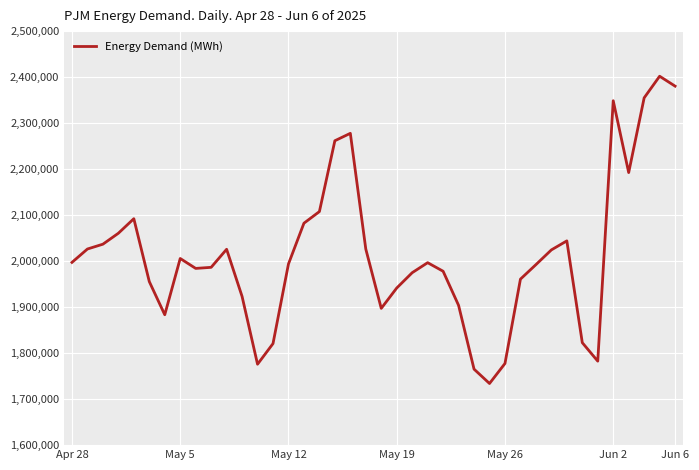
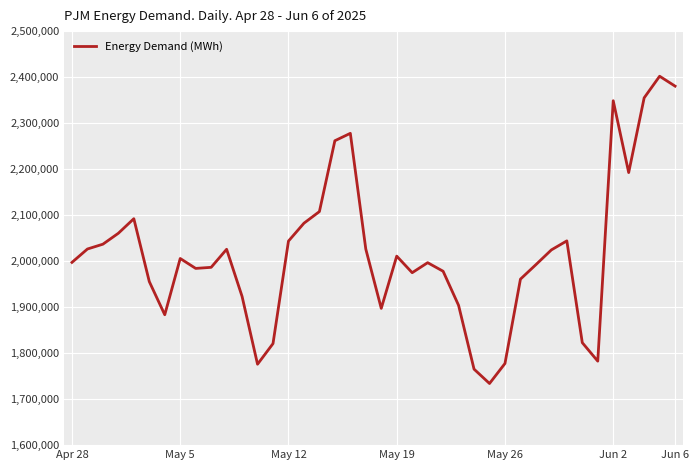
May 12: 1,990,000 -> 2,040,000
May 19: 1,940,000 -> 2,010,000
